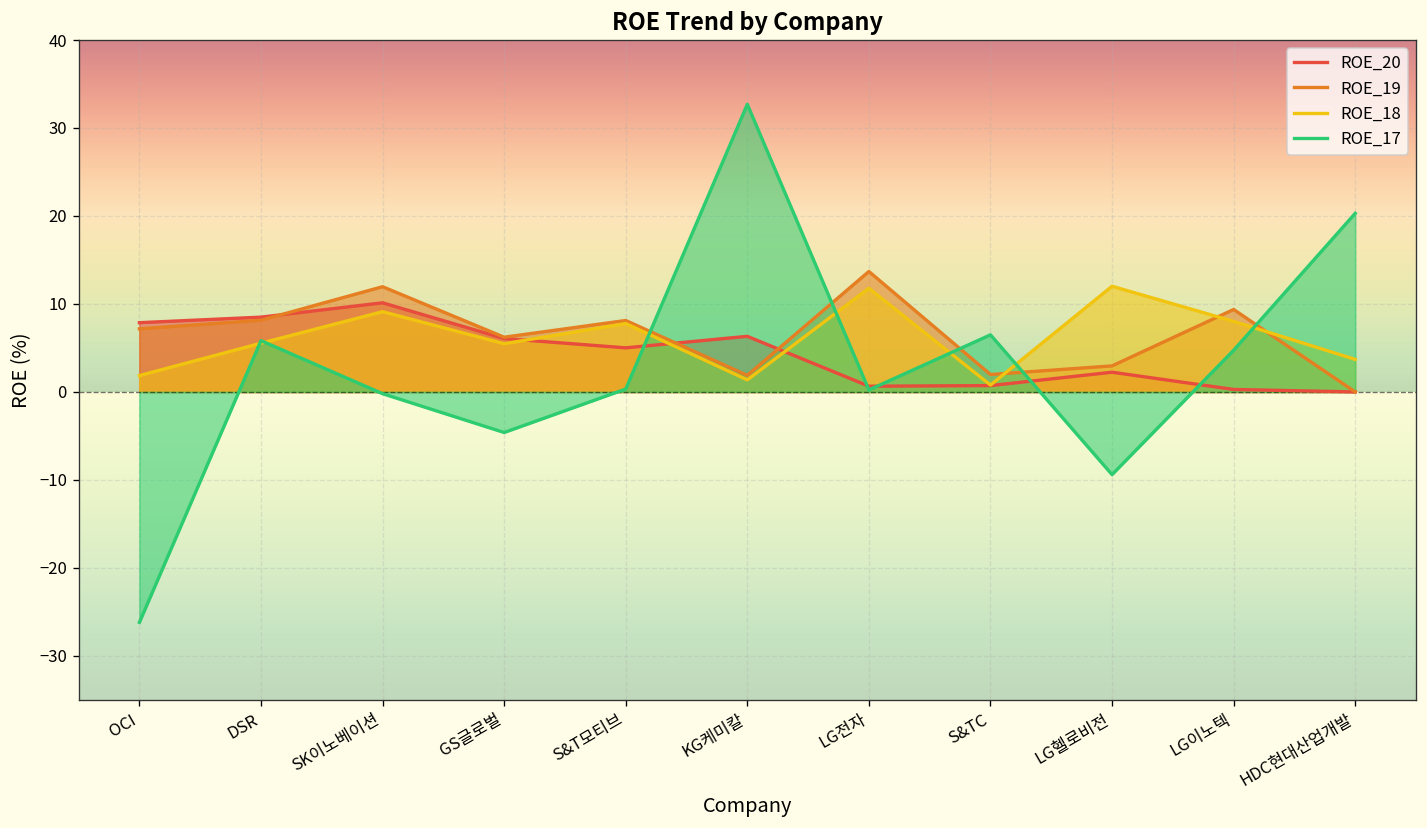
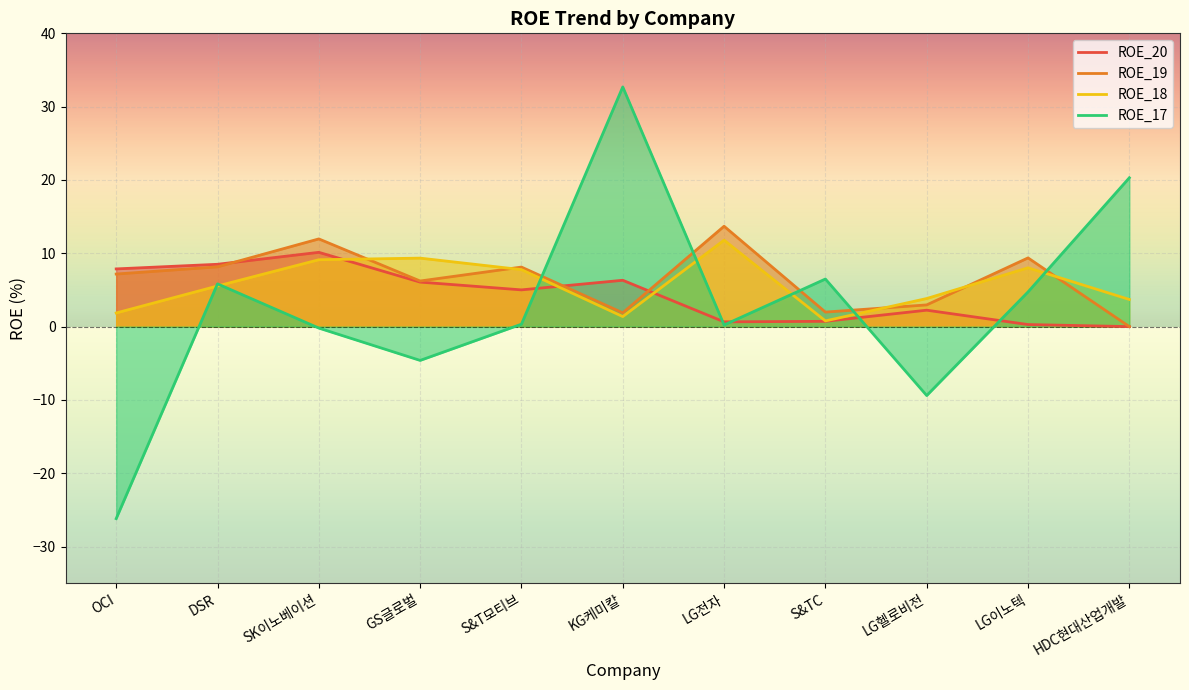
ROE_18, GS글로벌: 5 -> 9
ROE_18, LG헬로비전: 12 -> 4
